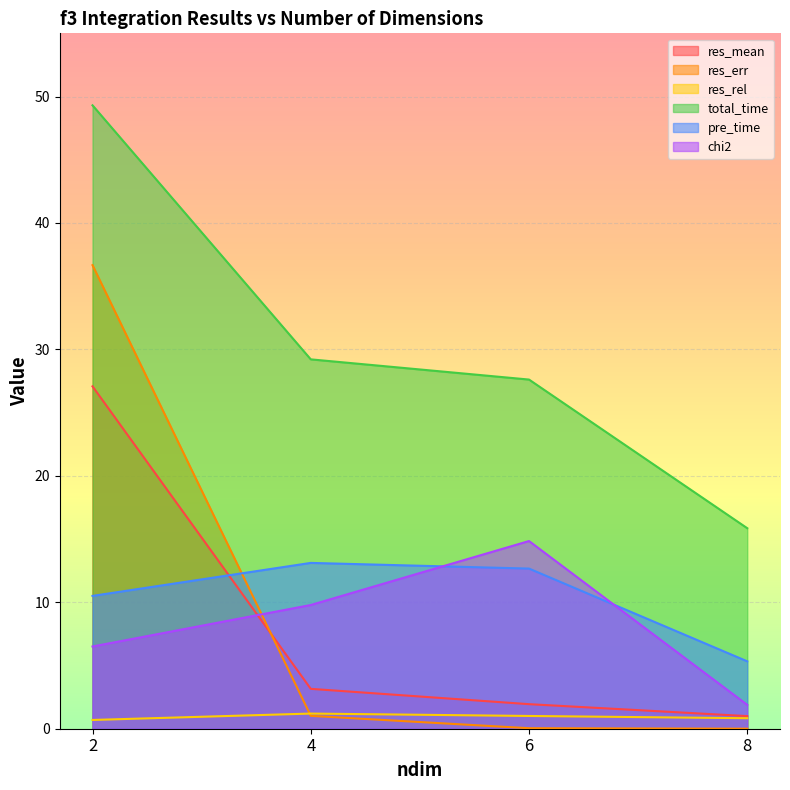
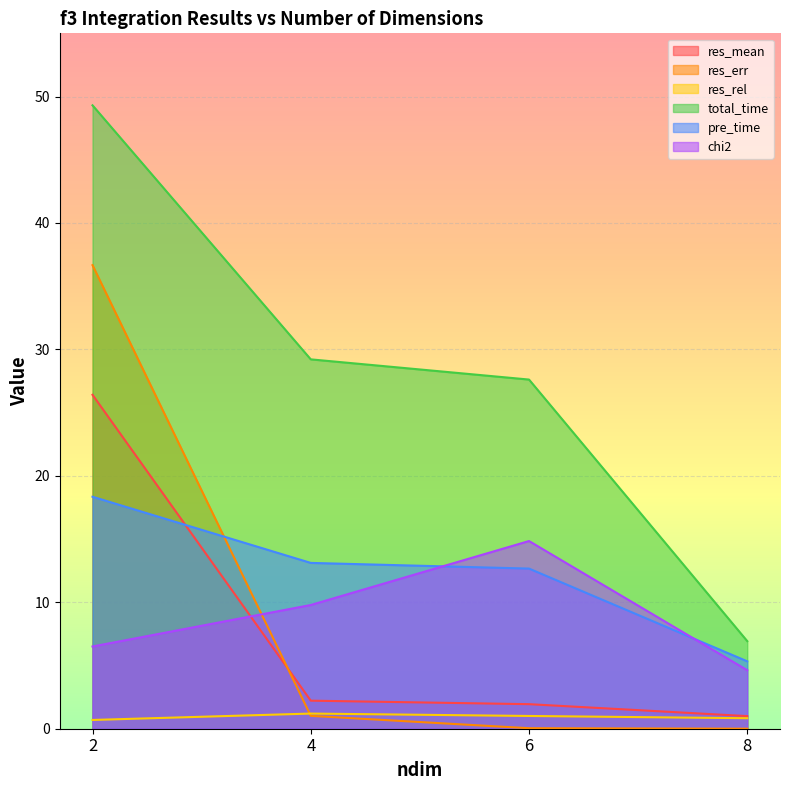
res_mean, 2: 27.1 -> 26.4
pre_time, 2: 10.5 -> 18.3
res_mean, 4: 3.2 -> 2.2
total_time, 8: 15.9 -> 6.9
chi2, 8: 1.9 -> 4.6
